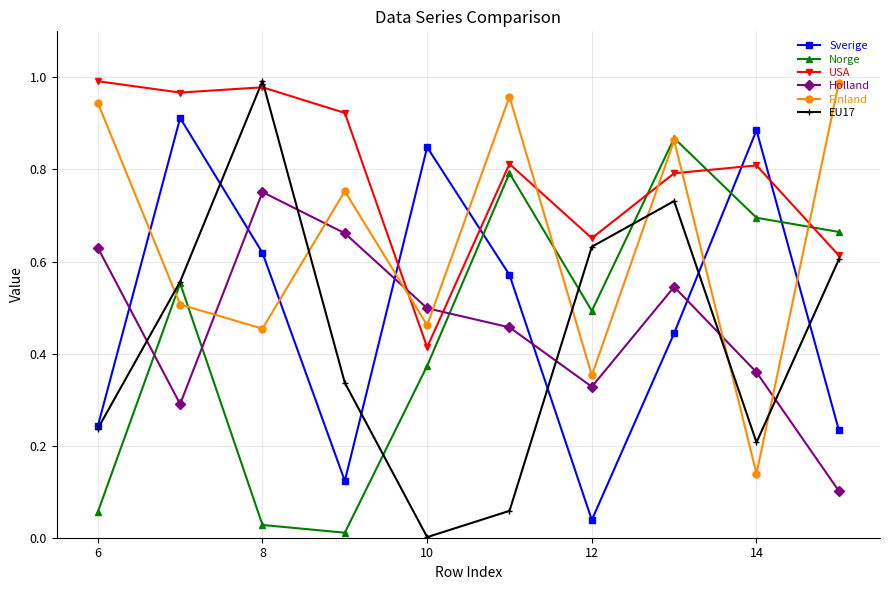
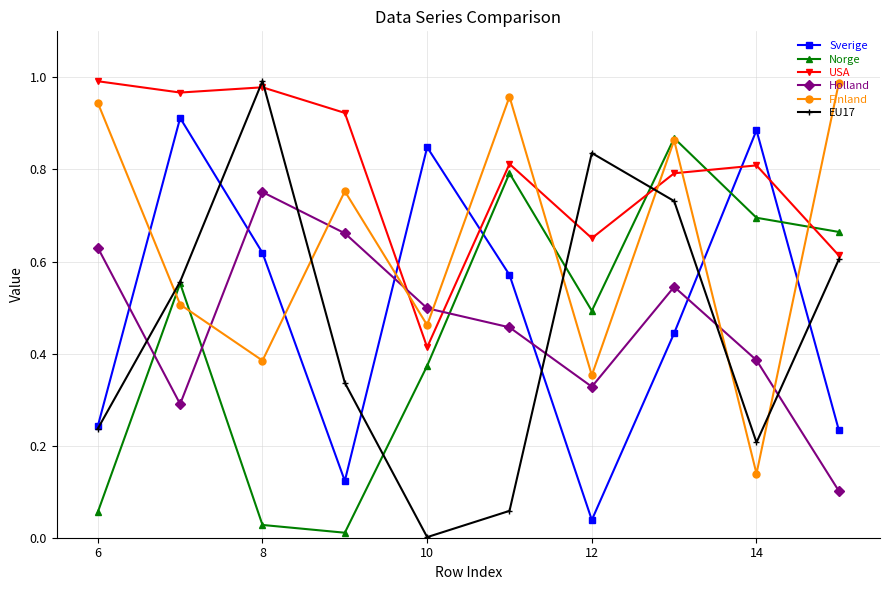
Finland, 8: 0.45 -> 0.38
EU17, 12: 0.63 -> 0.84
Holland, 14: 0.36 -> 0.39
